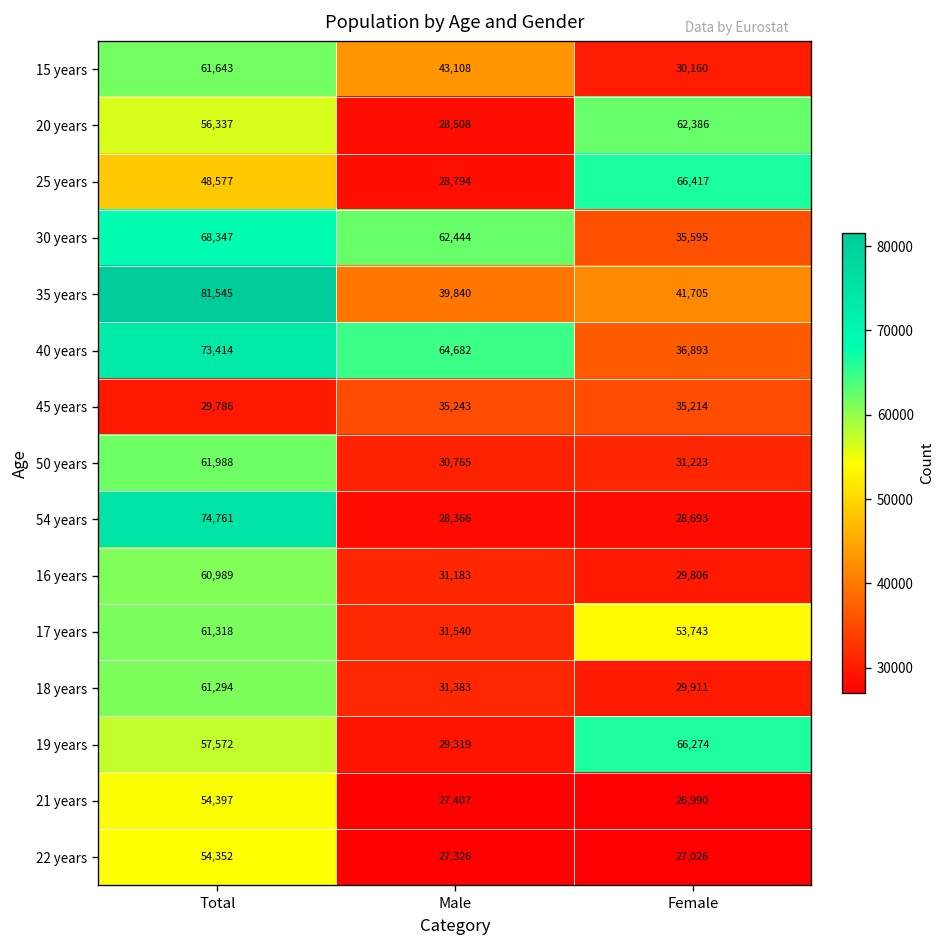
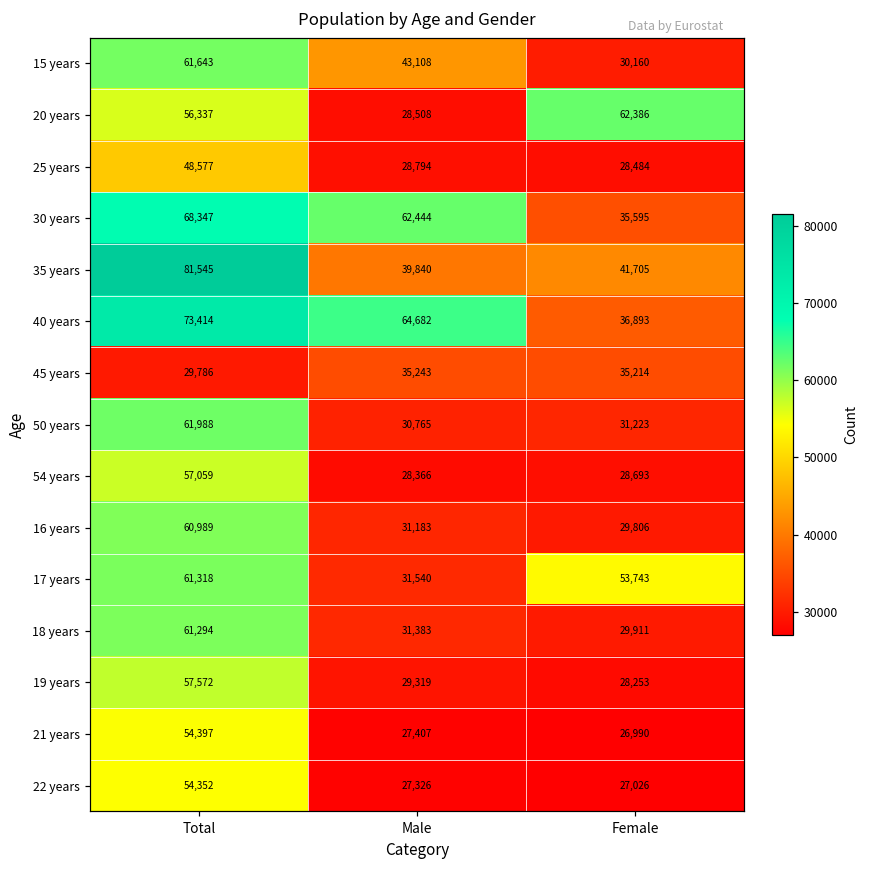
25 years, Female: 66,417 -> 28,484
54 years, Total: 74,761 -> 57,059
19 years, Female: 66,274 -> 28,253
